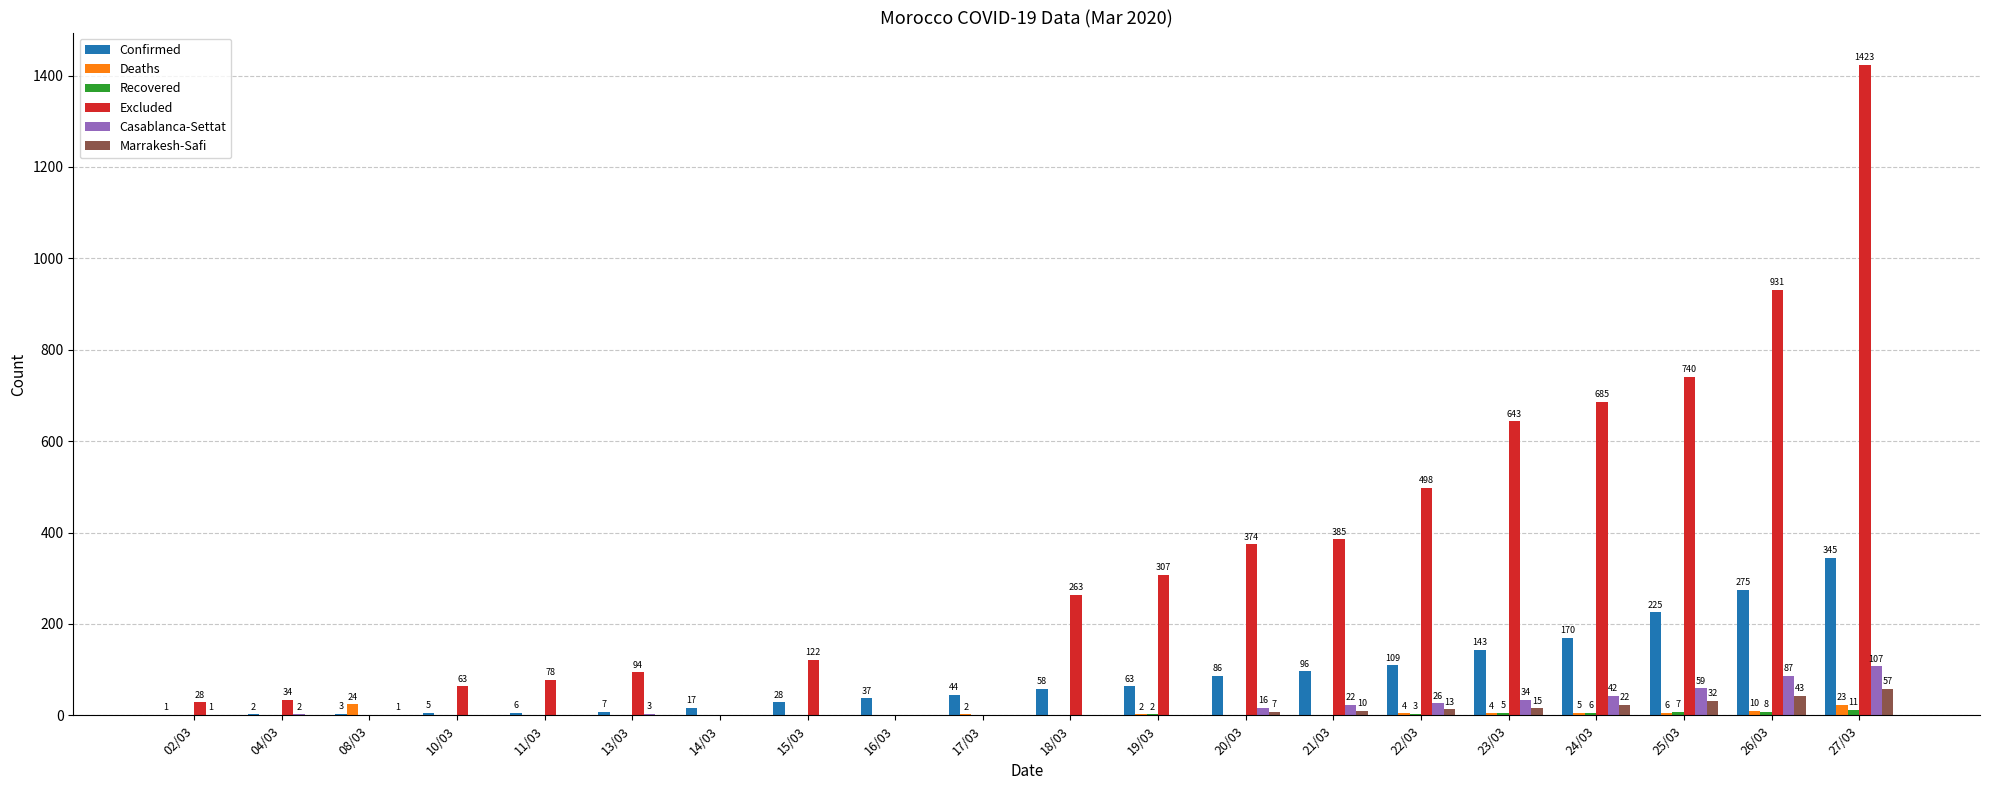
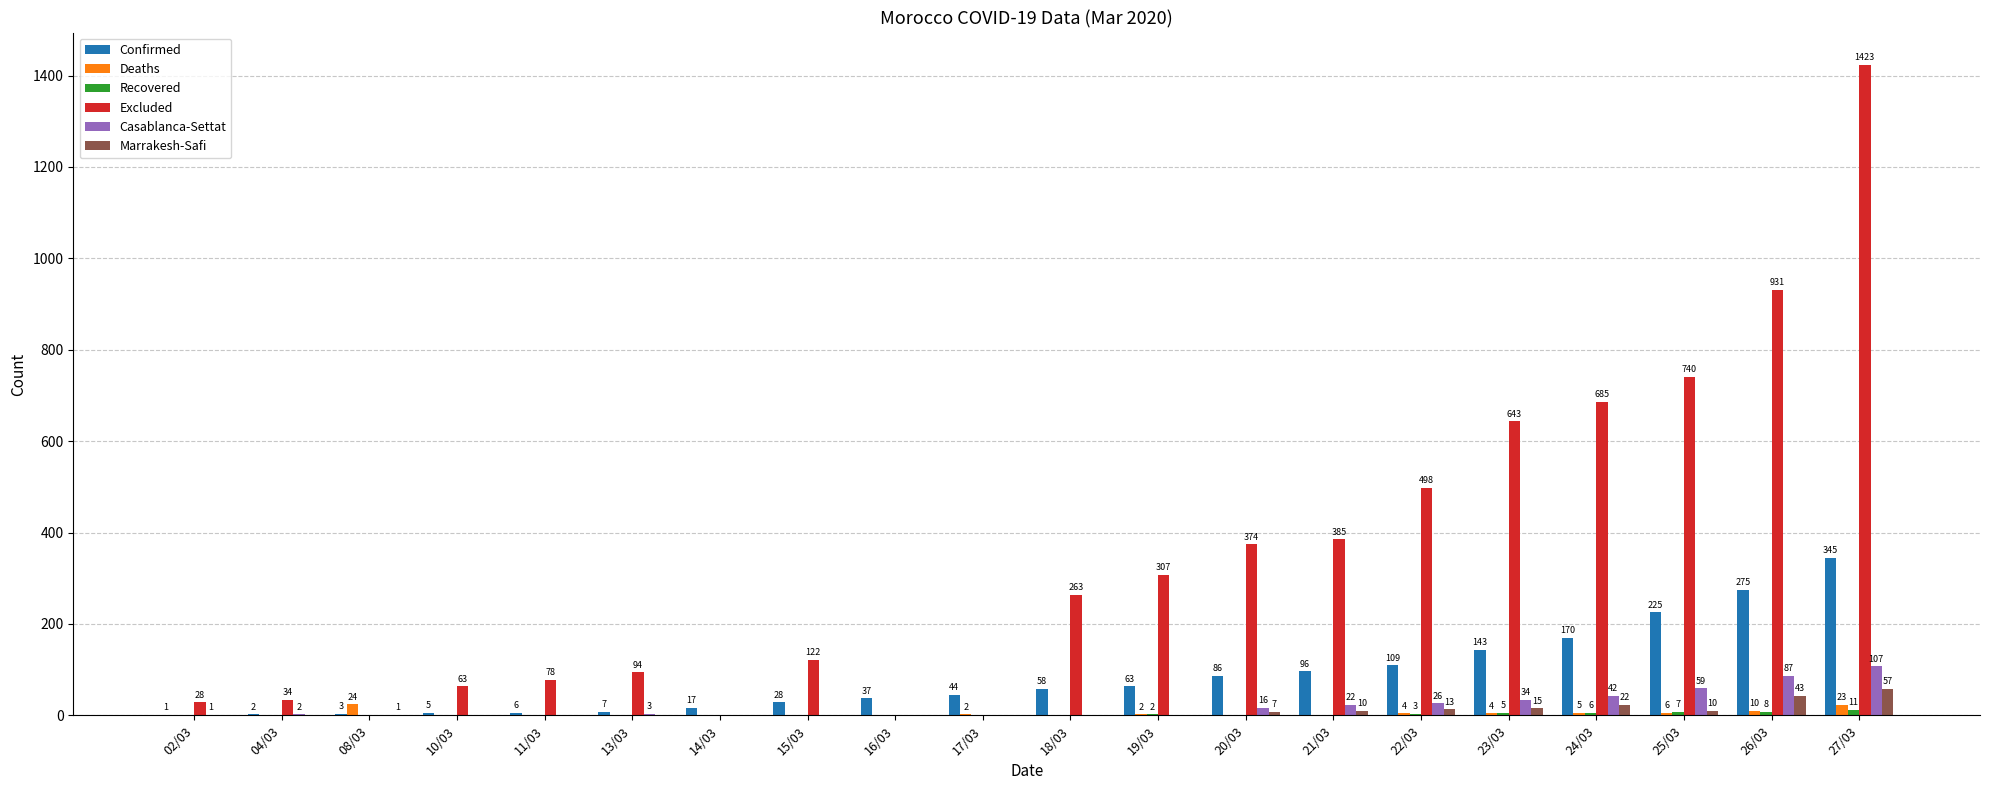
Marrakesh-Safi, 25/03: 32 -> 10
